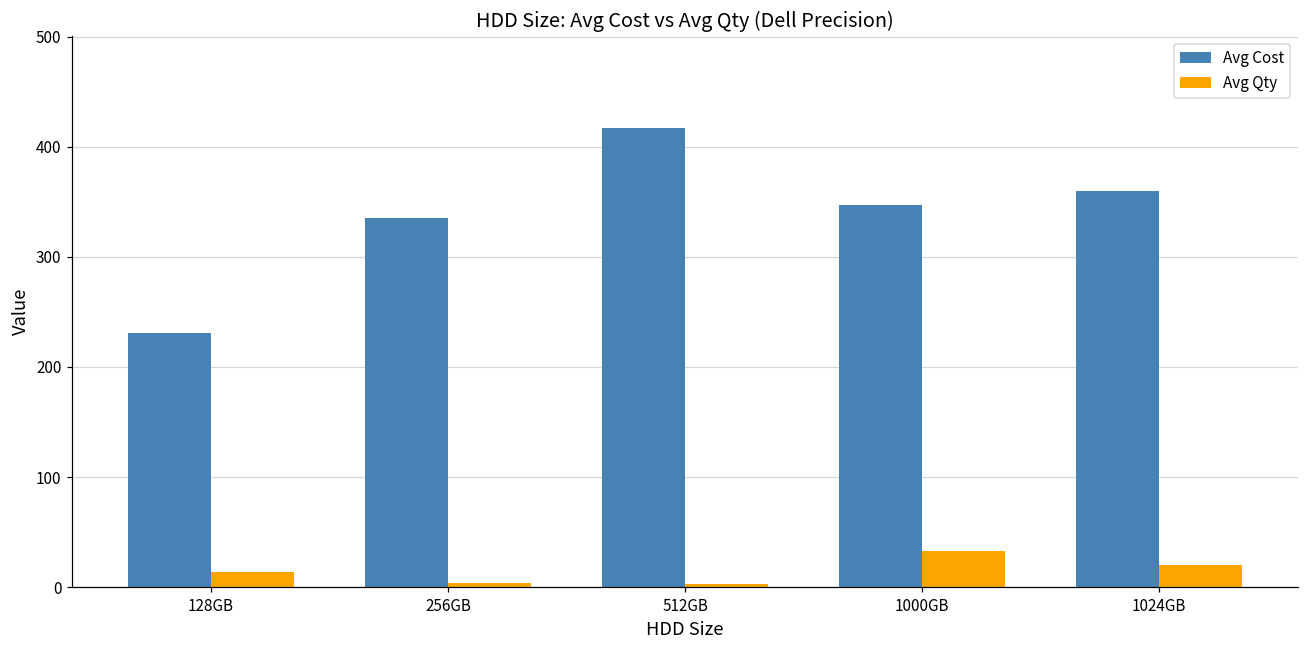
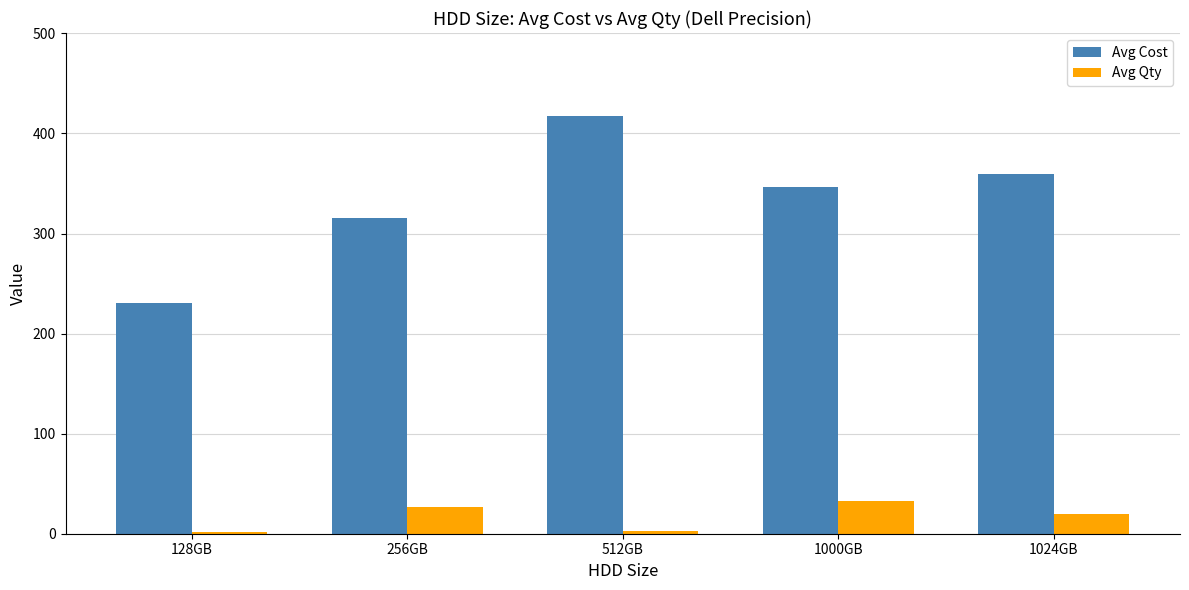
Avg Qty, 128GB: 14 -> 2
Avg Cost, 256GB: 335 -> 316
Avg Qty, 256GB: 4 -> 27
